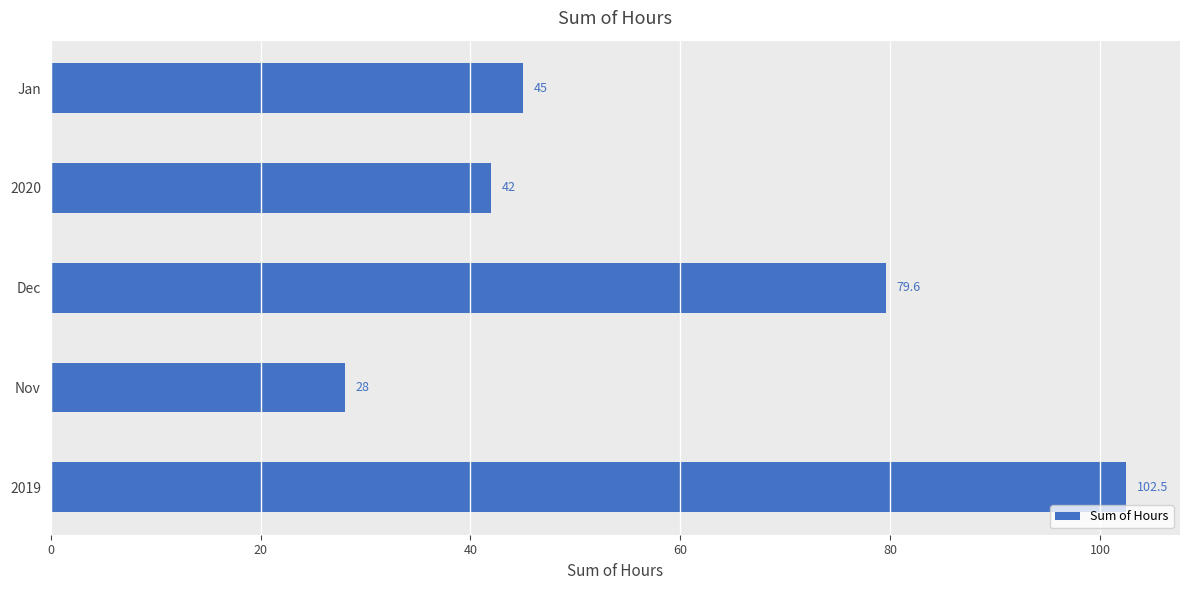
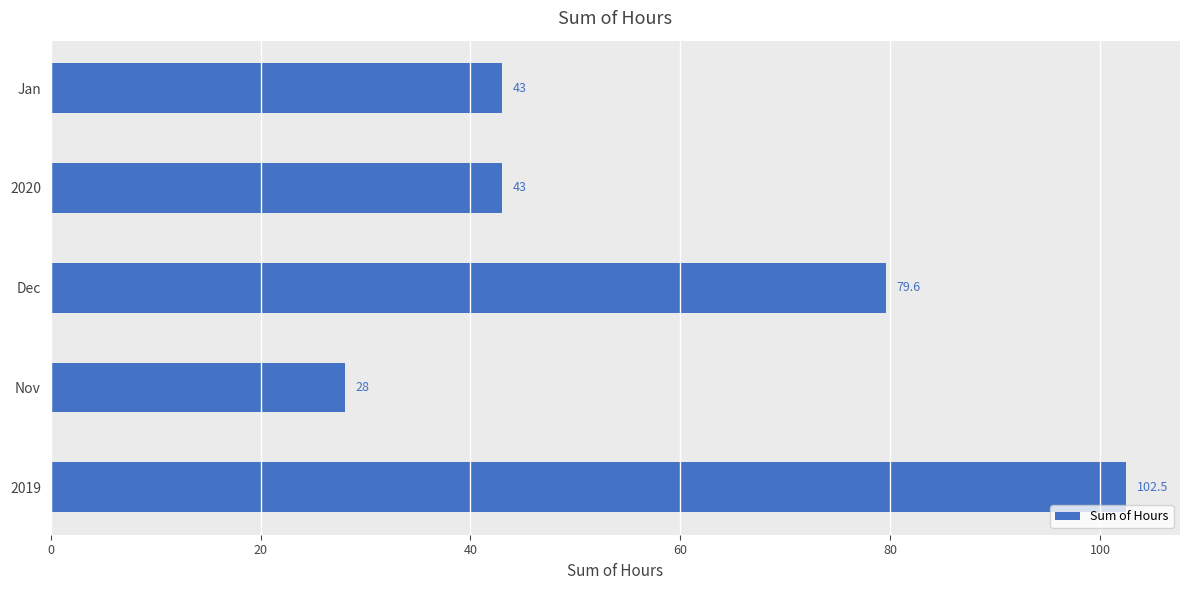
Jan: 45 -> 43
2020: 42 -> 43
